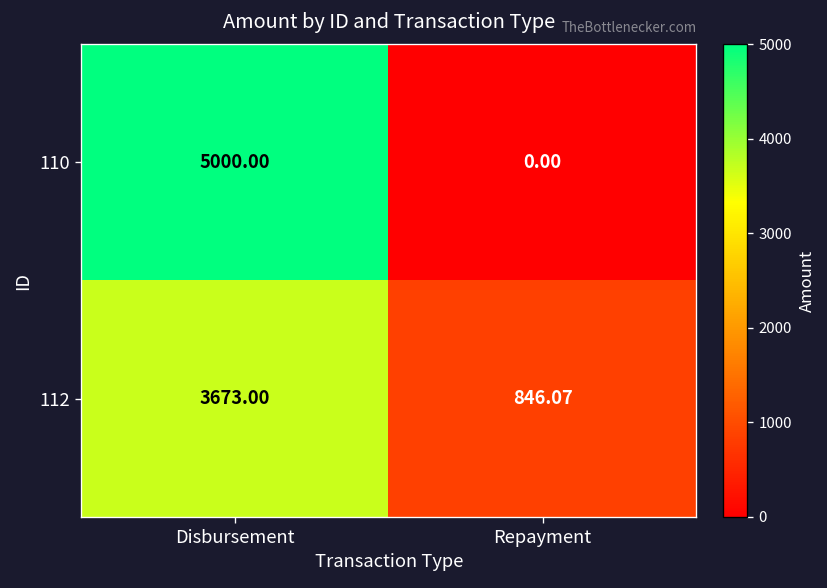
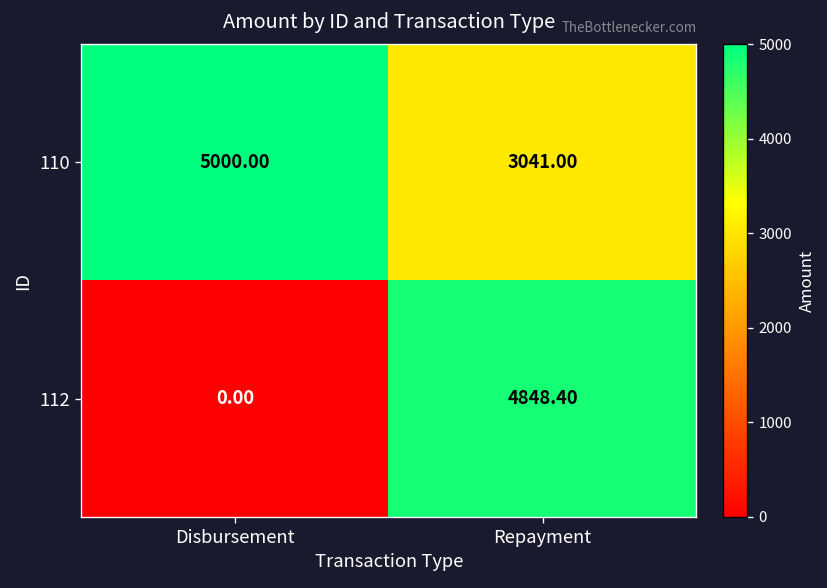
110, Repayment: 0.00 -> 3041.00
112, Disbursement: 3673.00 -> 0.00
112, Repayment: 846.07 -> 4848.40
